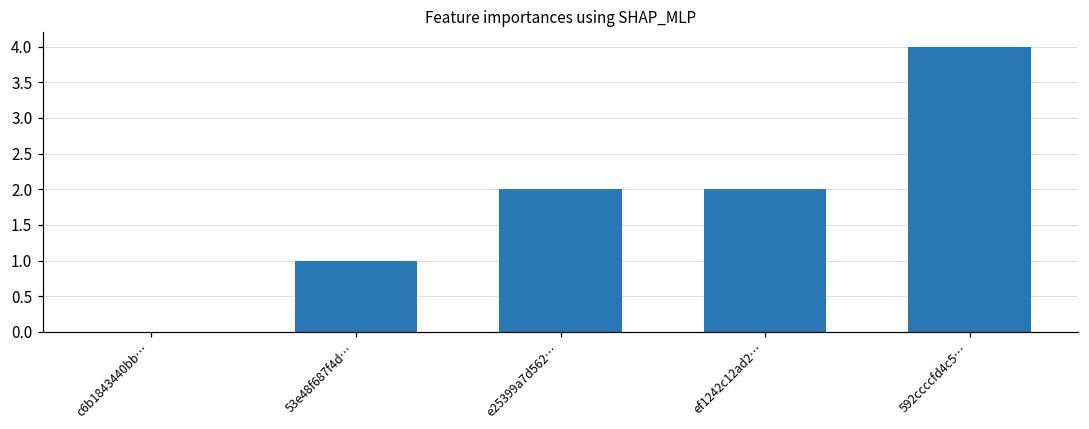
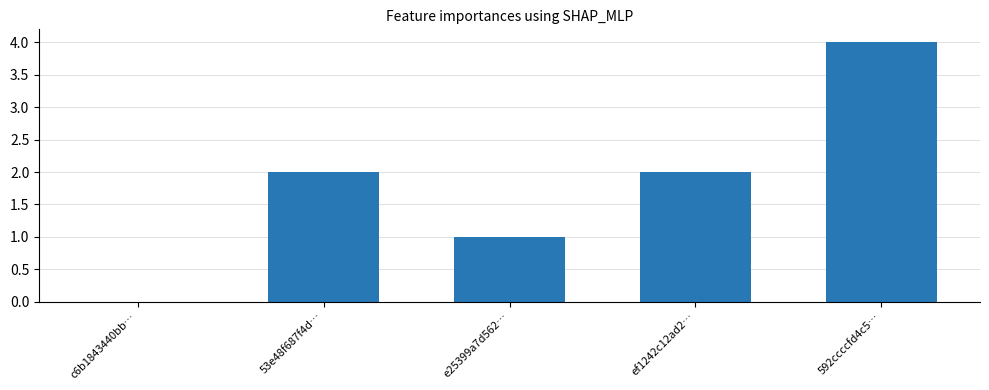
53e48f687f4d…: 1 -> 2
e25399a7d562…: 2 -> 1
